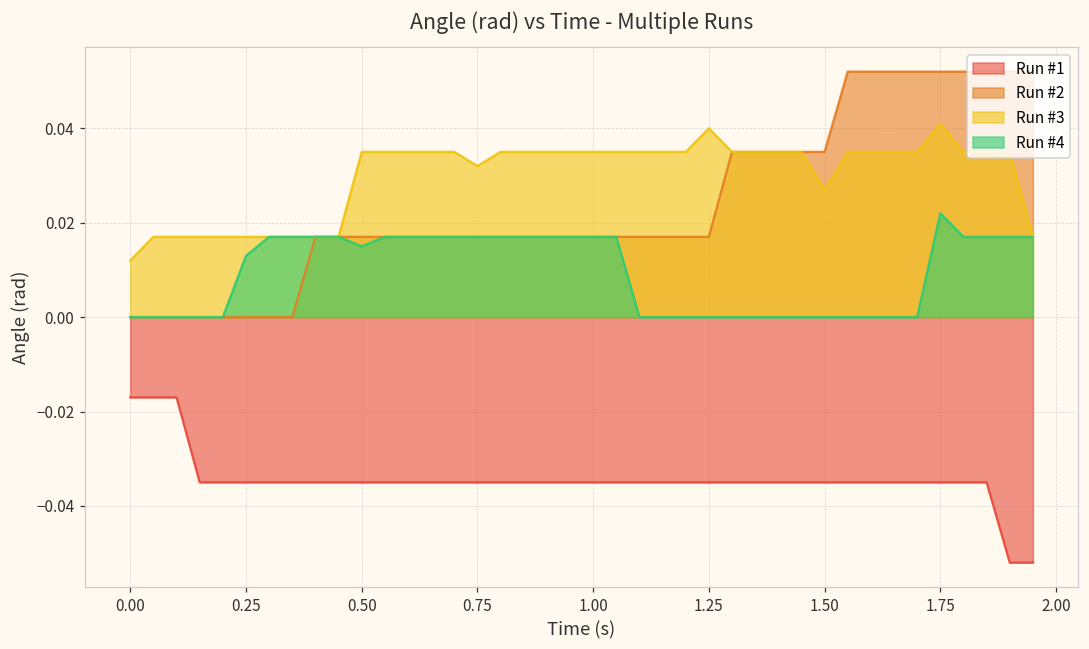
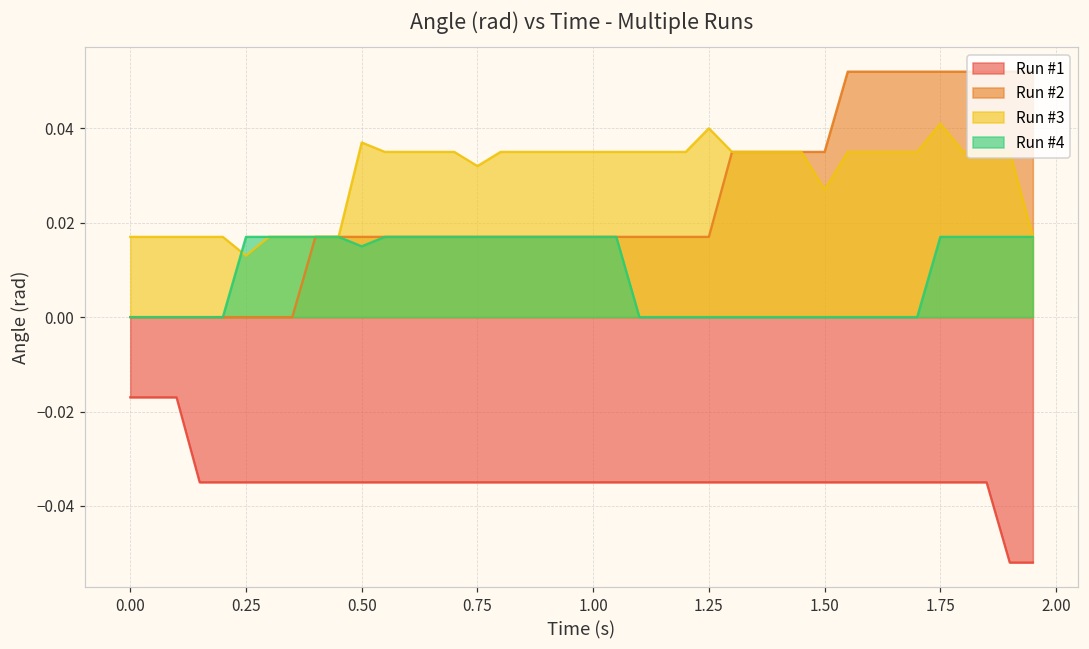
Run #3, 0.00: 0.012 -> 0.017
Run #3, 0.25: 0.017 -> 0.013
Run #4, 0.25: 0.013 -> 0.017
Run #3, 0.50: 0.035 -> 0.037
Run #4, 1.75: 0.022 -> 0.017
